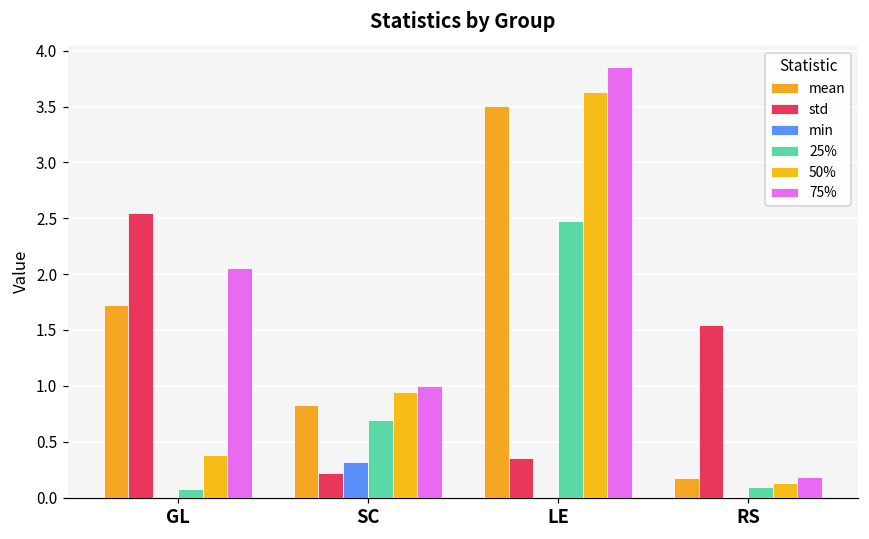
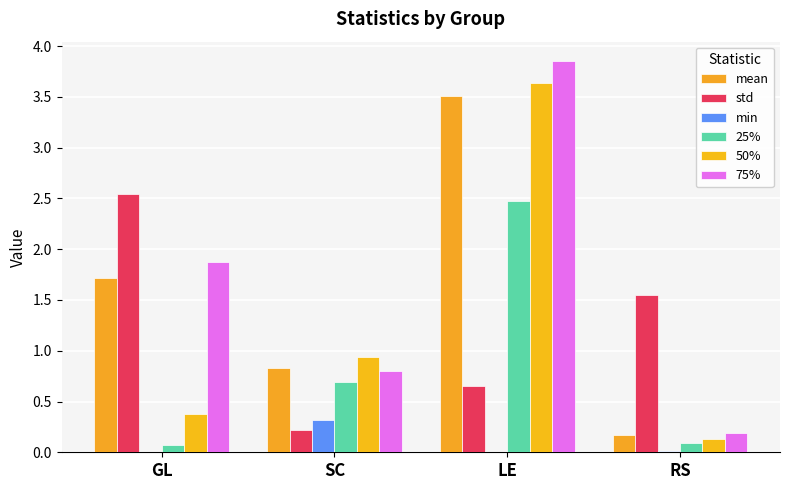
75%, GL: 2.05 -> 1.88
75%, SC: 1.0 -> 0.8
std, LE: 0.36 -> 0.65
